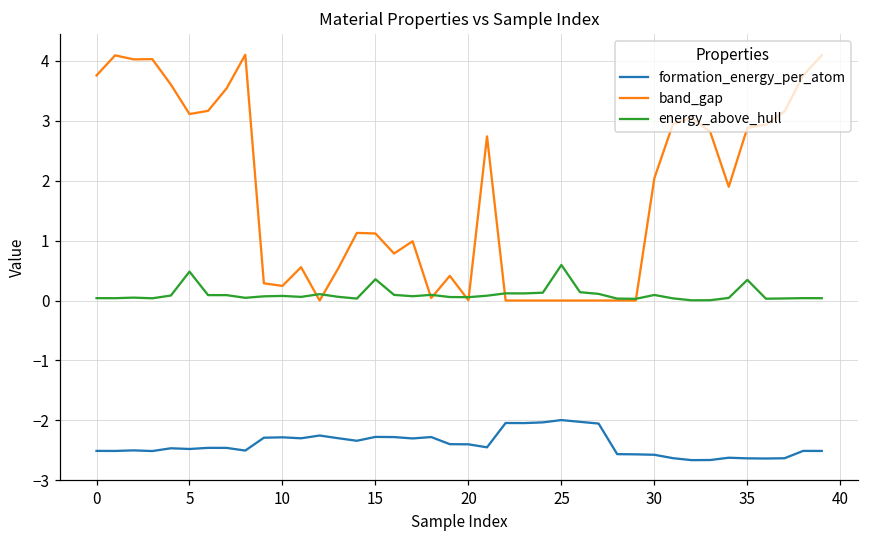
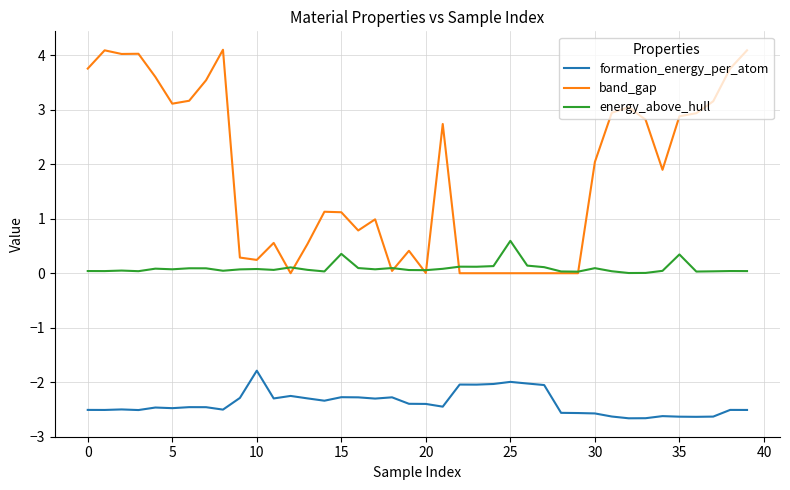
energy_above_hull, 5: 0.5 -> 0.1
formation_energy_per_atom, 10: -2.3 -> -1.8
